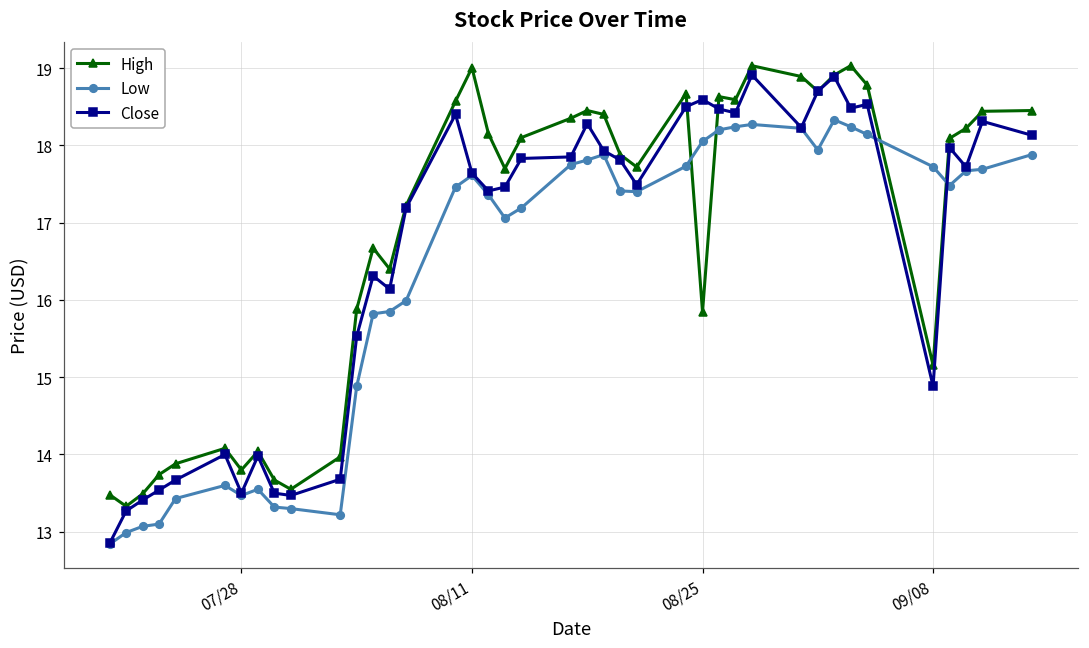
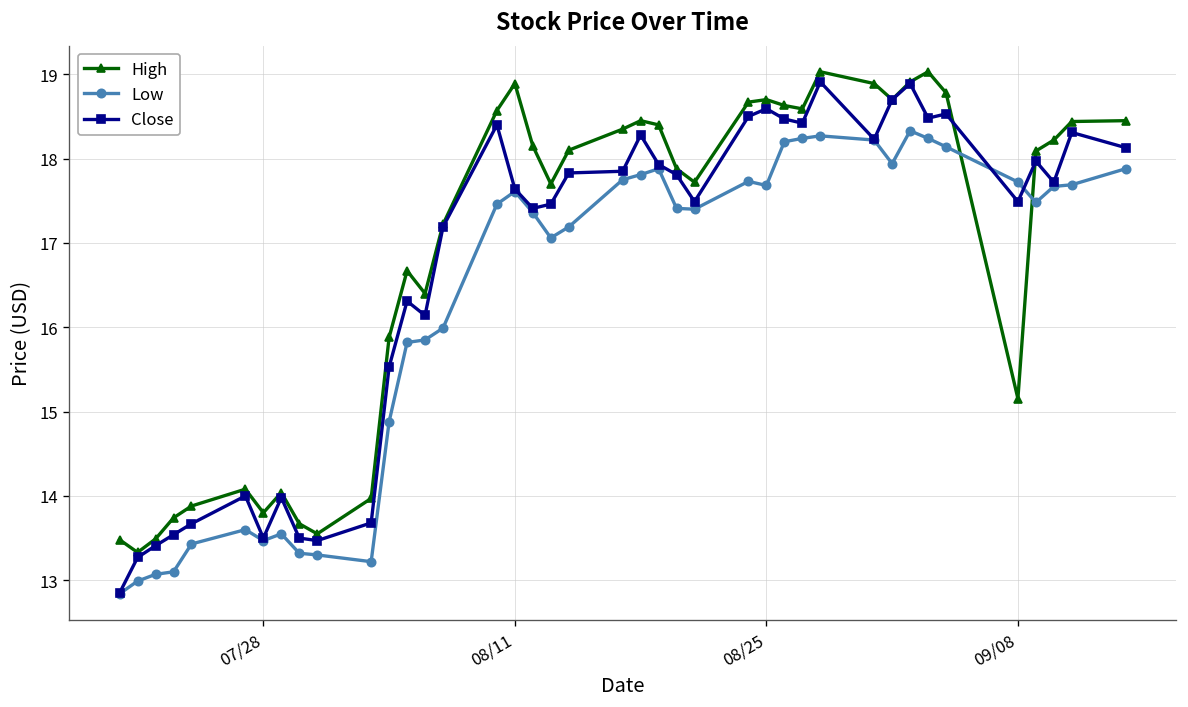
High, 08/11: 19.0 -> 18.9
High, 08/25: 15.8 -> 18.7
Low, 08/25: 18.0 -> 17.7
Close, 09/08: 14.9 -> 17.5
